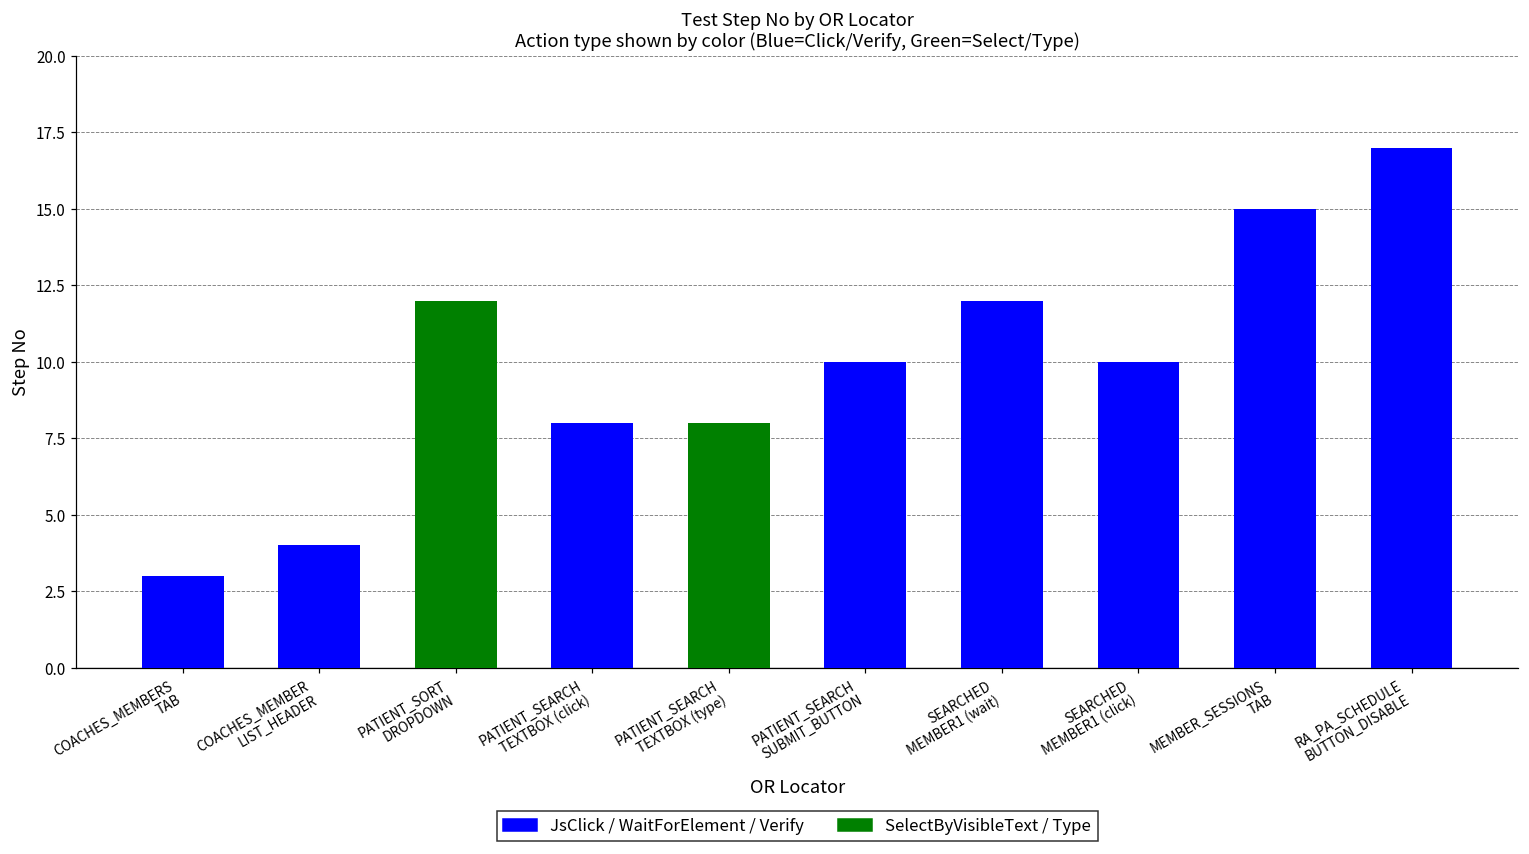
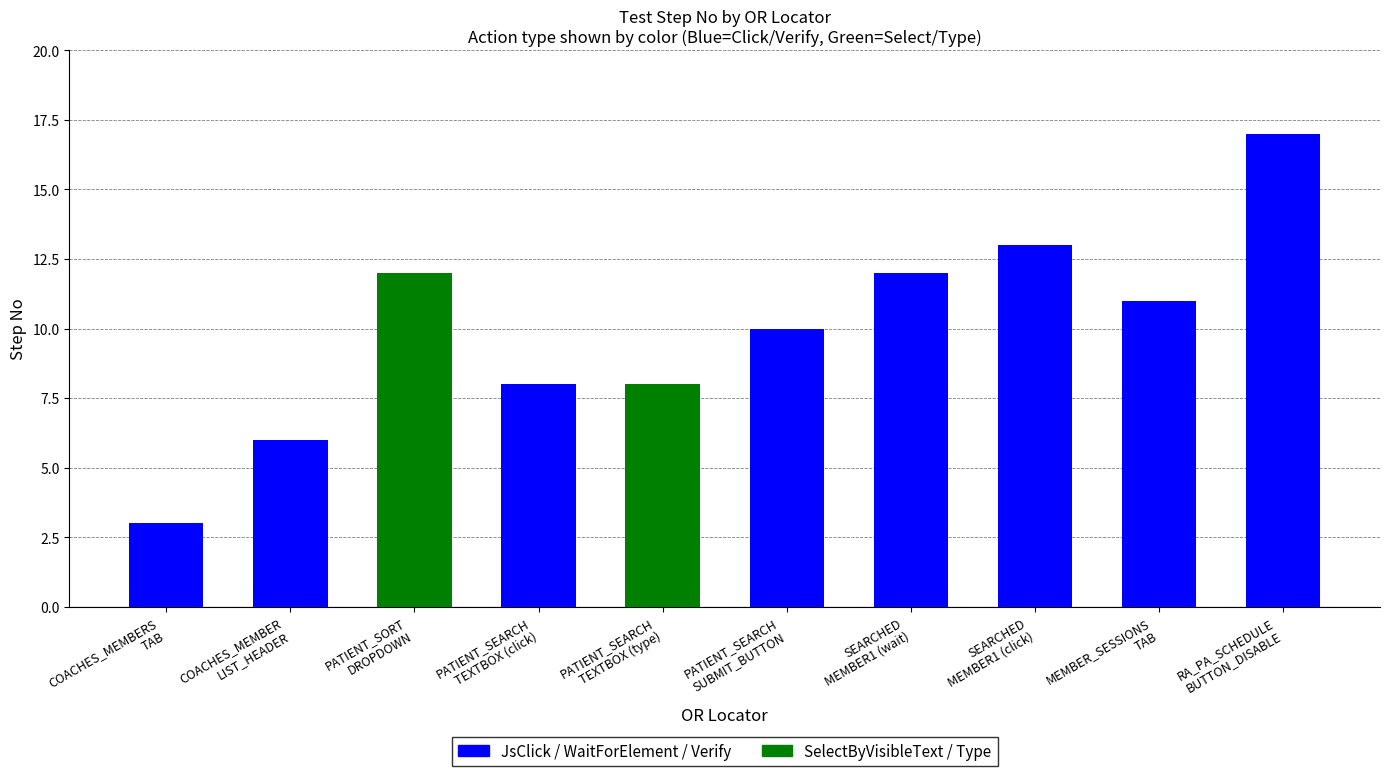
COACHES_MEMBER LIST_HEADER: 4 -> 6
SEARCHED MEMBER1 (click): 10 -> 13
MEMBER_SESSIONS TAB: 15 -> 11
